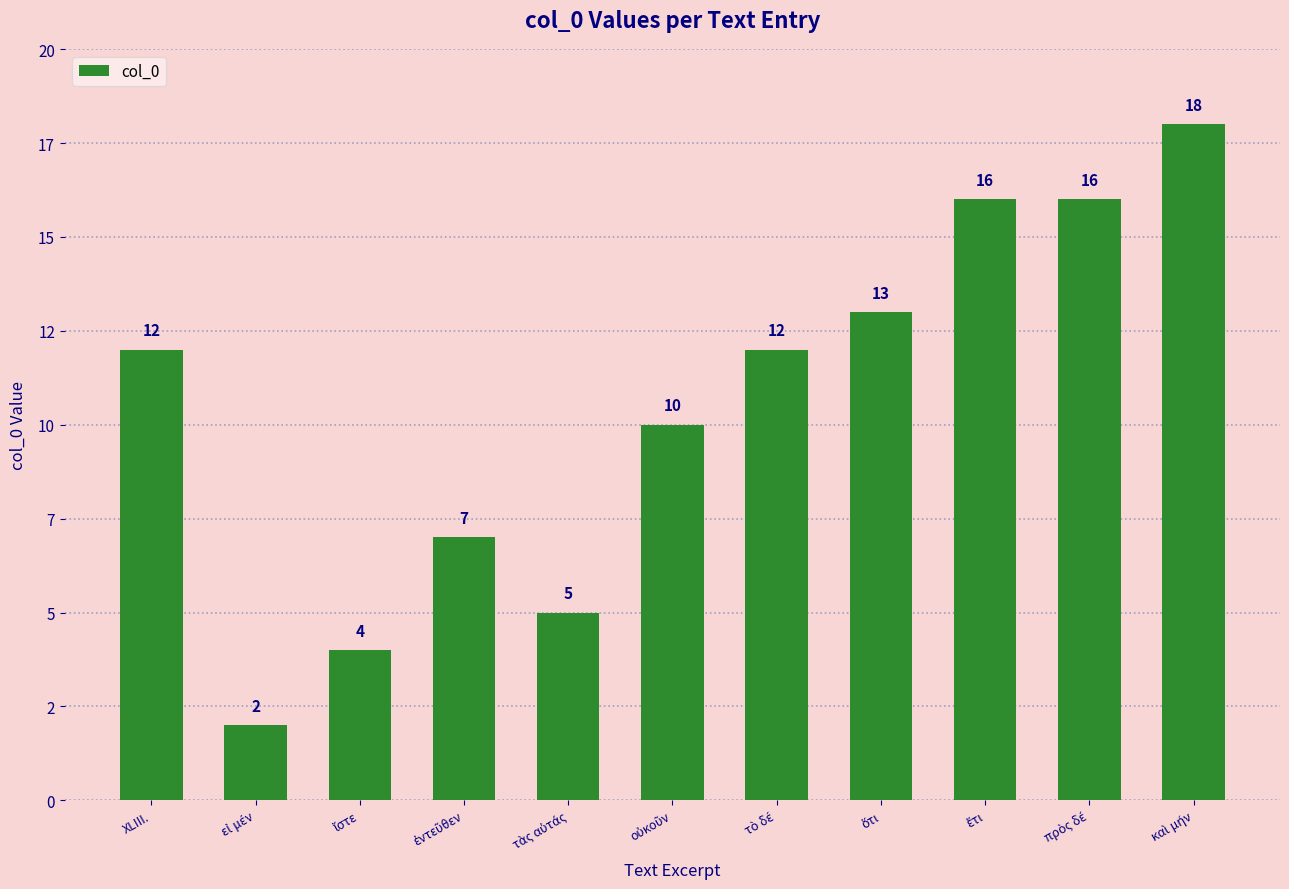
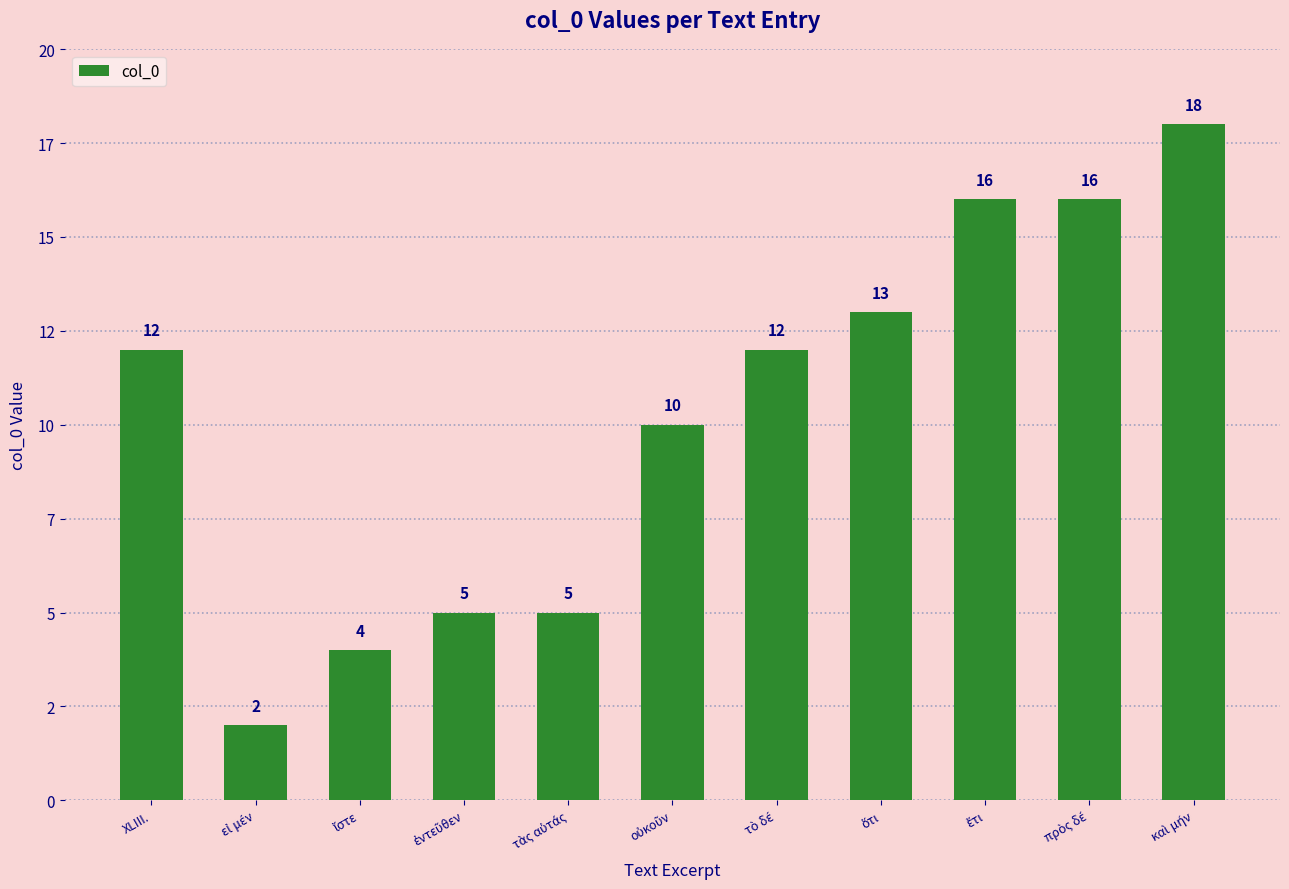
ἐντεῦθεν: 7 -> 5
